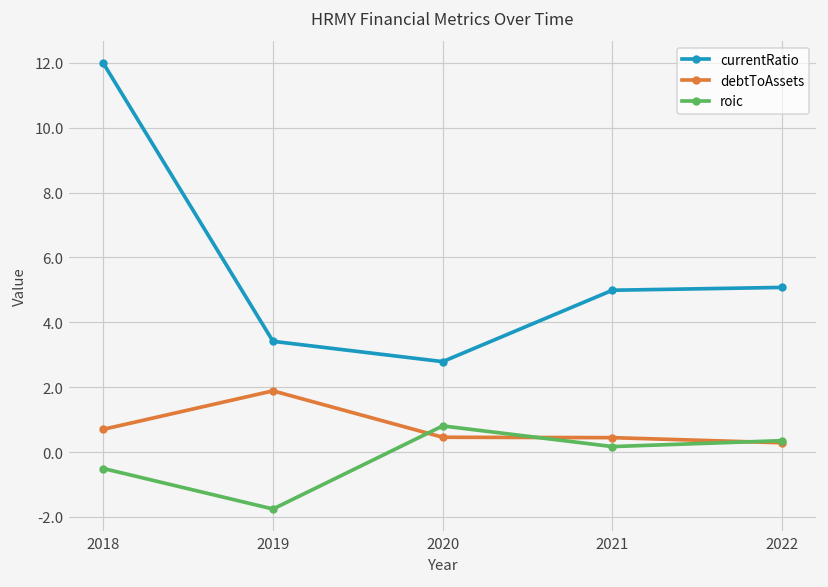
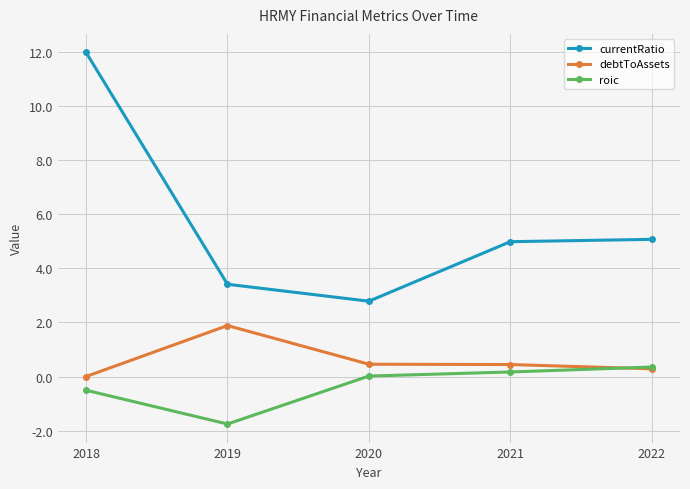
debtToAssets, 2018: 0.7 -> 0.0
roic, 2020: 0.8 -> 0.0
